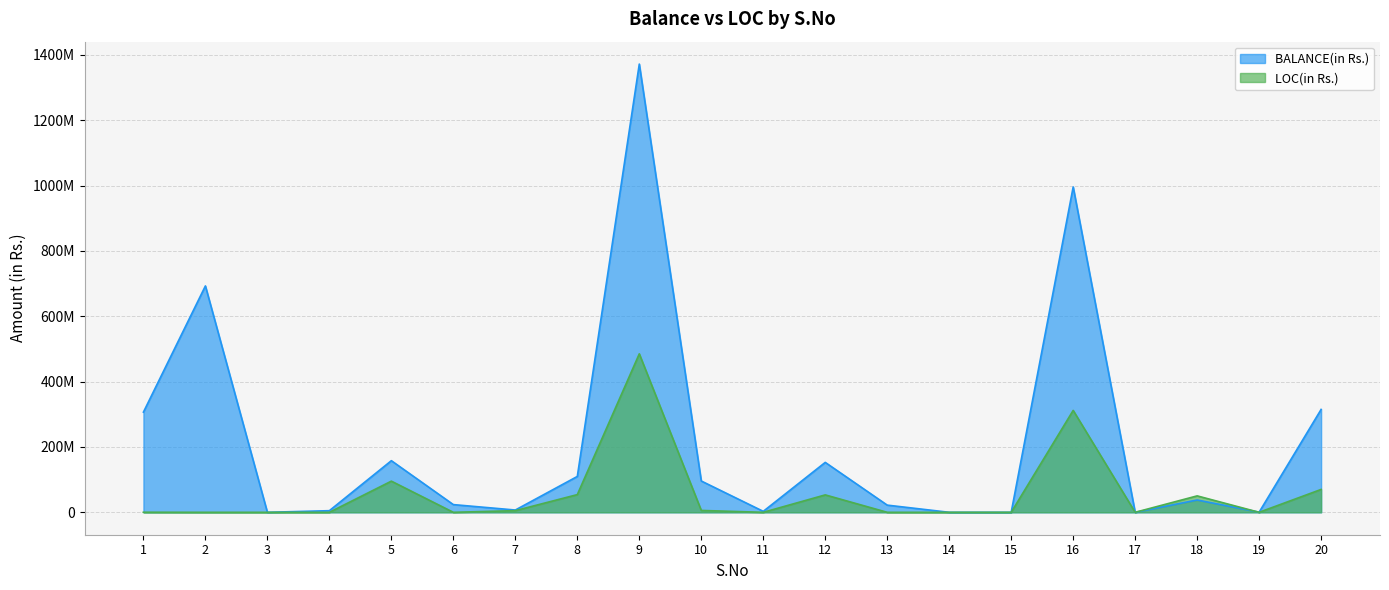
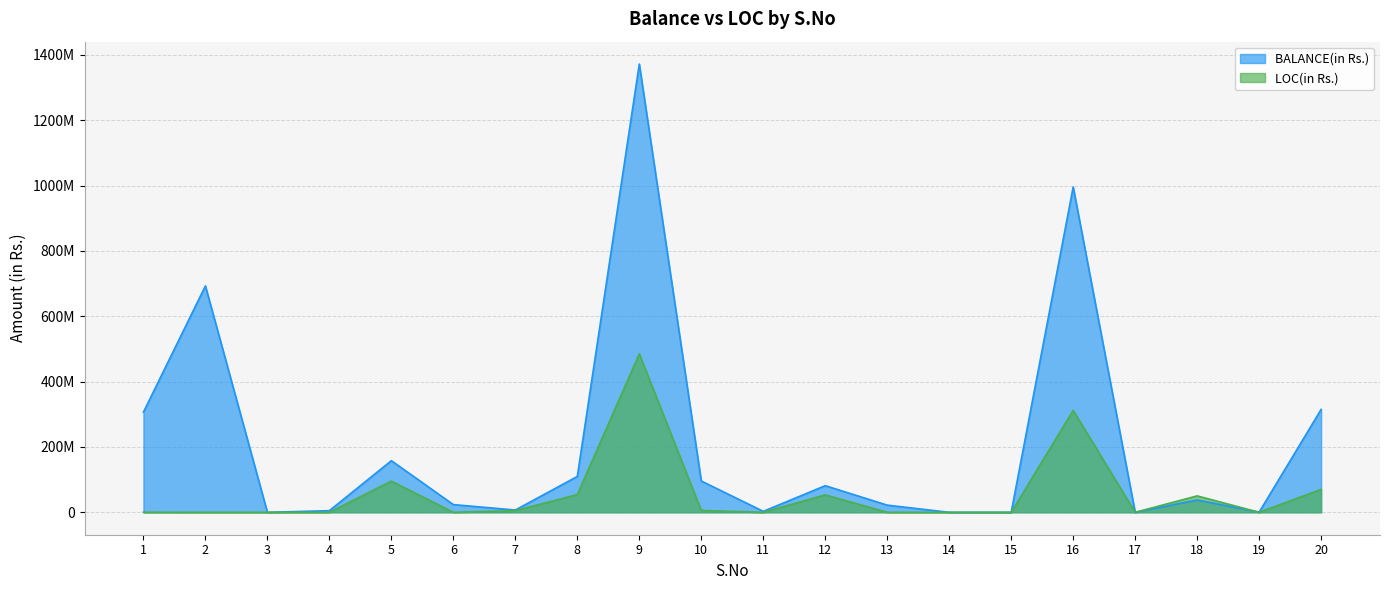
BALANCE(in Rs.), 12: 150000000 -> 80000000
